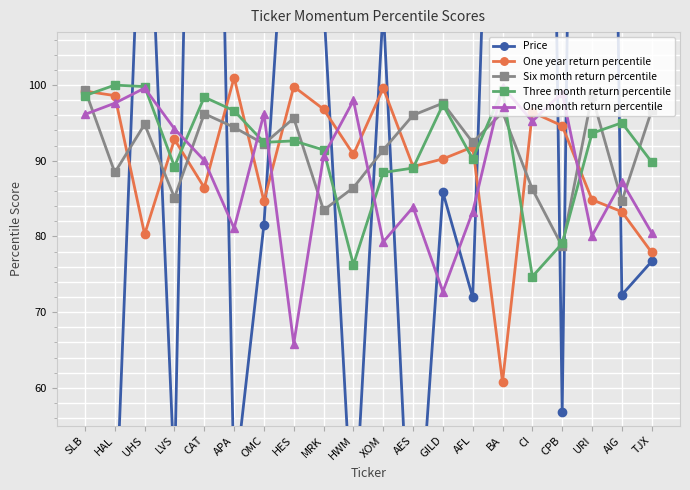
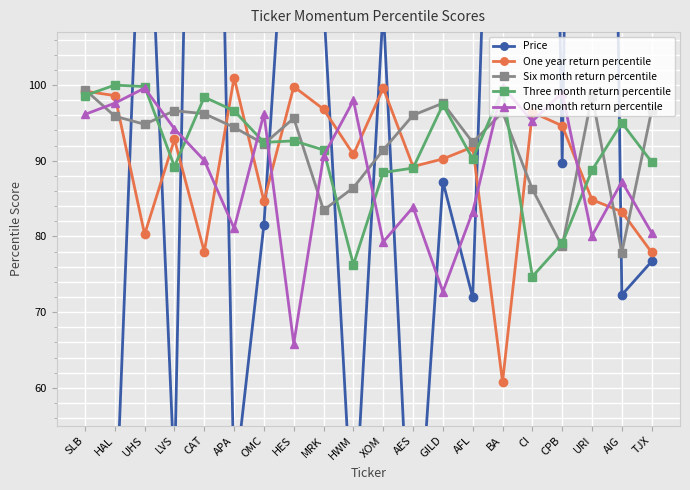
Six month return percentile, HAL: 88 -> 96
Six month return percentile, LVS: 85 -> 97
One year return percentile, CAT: 86 -> 78
Price, GILD: 86 -> 87
Price, CPB: 57 -> 90
Three month return percentile, URI: 94 -> 89
Six month return percentile, AIG: 85 -> 78
